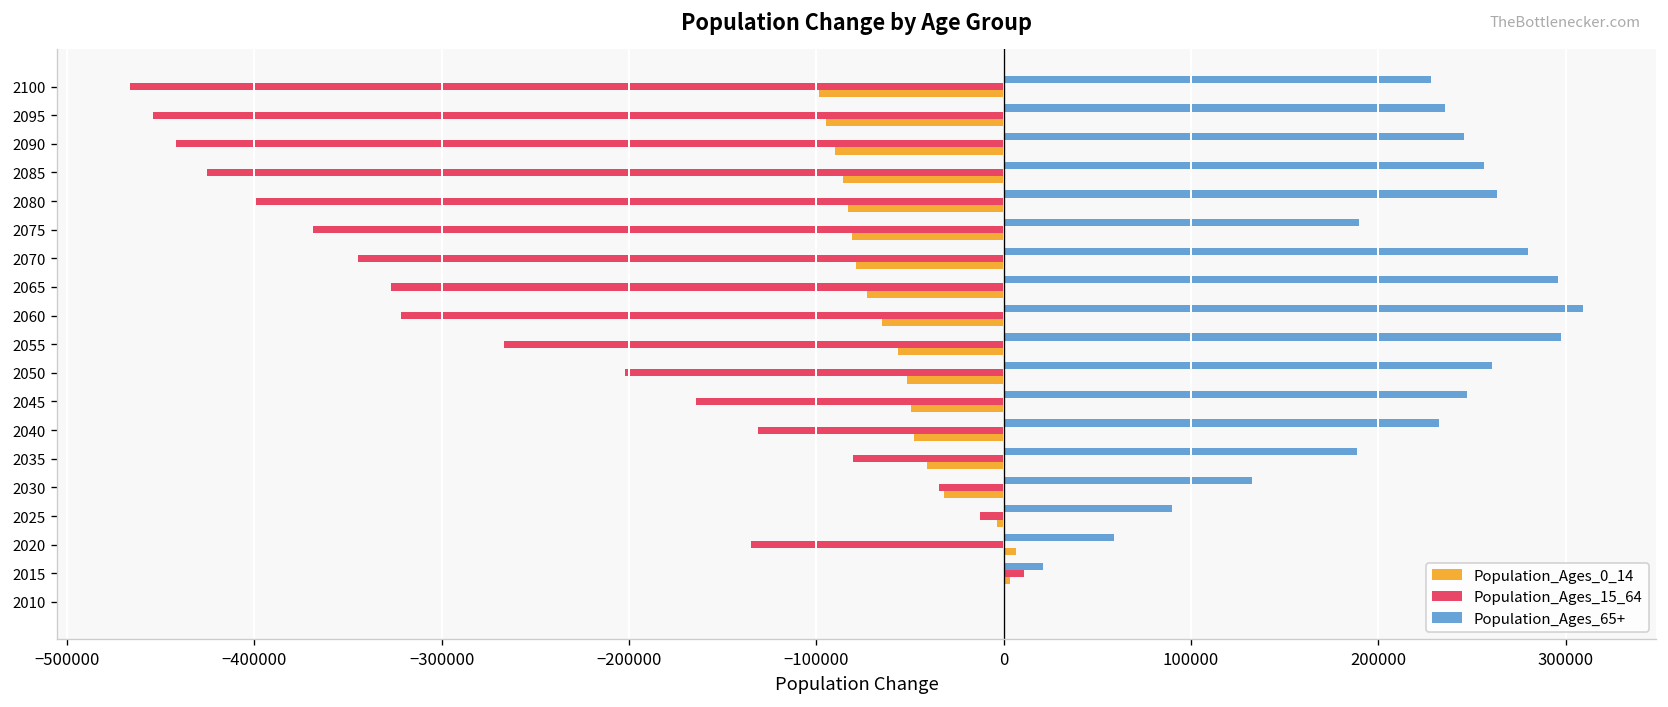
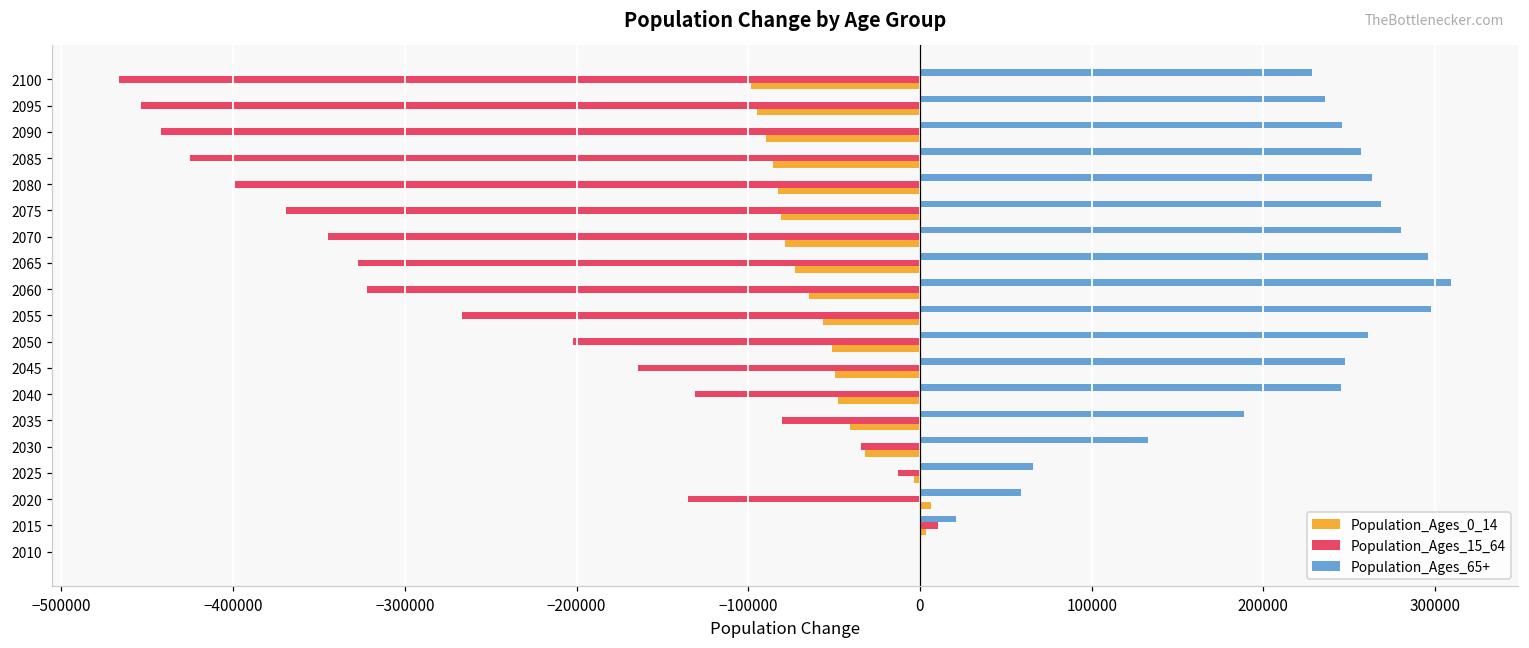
Population_Ages_65+, 2075: 190000 -> 269000
Population_Ages_65+, 2040: 232000 -> 245000
Population_Ages_65+, 2025: 90000 -> 66000
